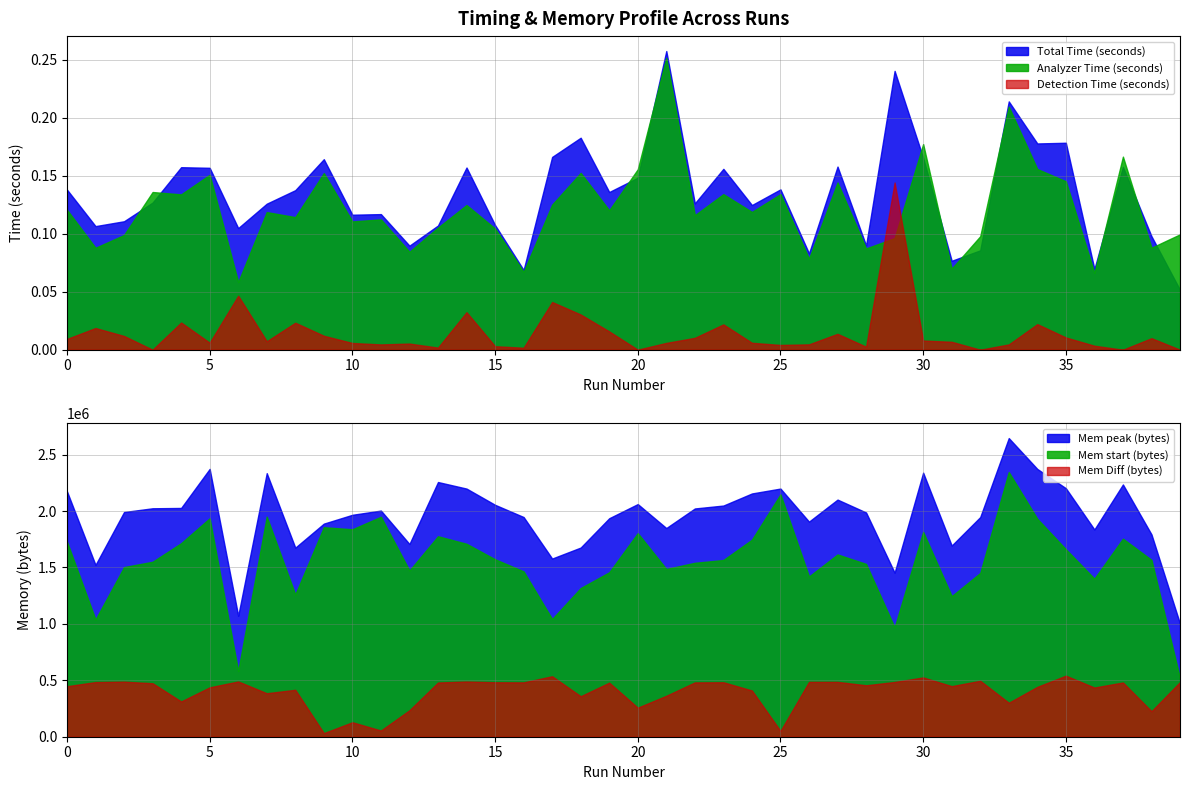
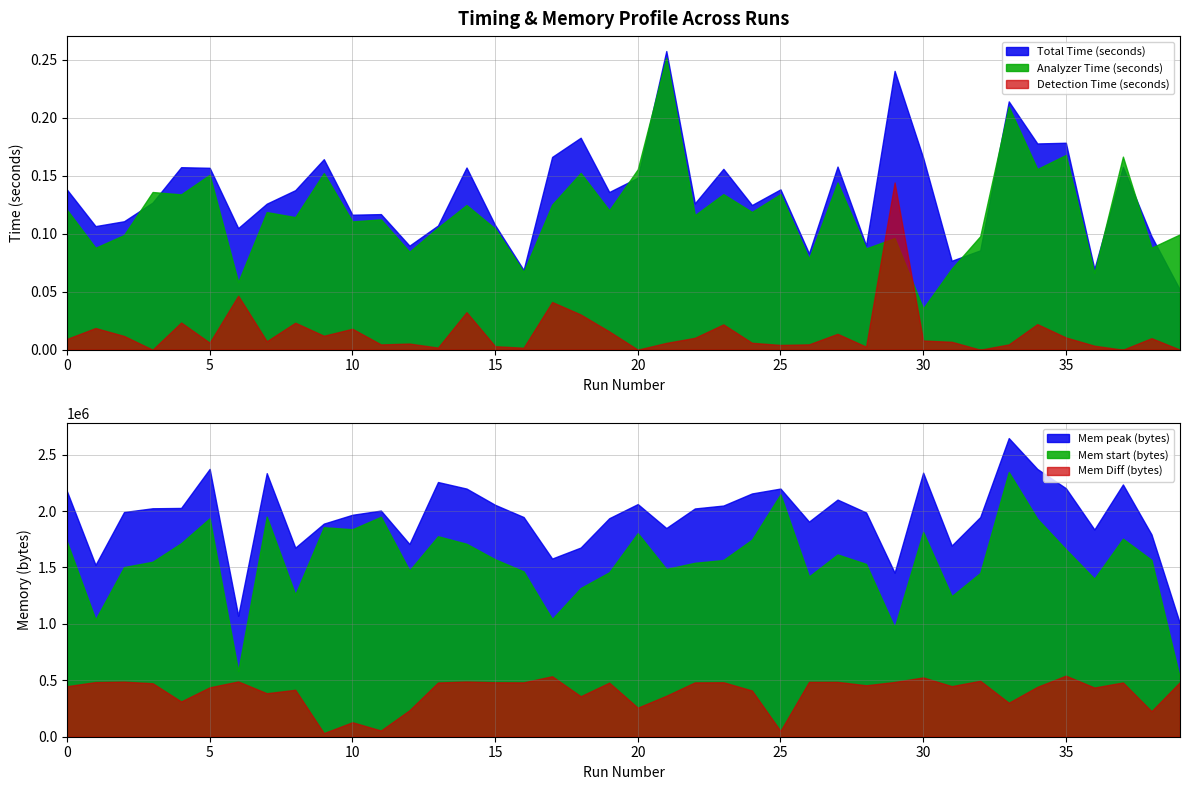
Timing & Memory Profile Across Runs, Detection Time (seconds), 10: 0.006 -> 0.018
Timing & Memory Profile Across Runs, Analyzer Time (seconds), 30: 0.177 -> 0.036
Timing & Memory Profile Across Runs, Analyzer Time (seconds), 35: 0.145 -> 0.168
